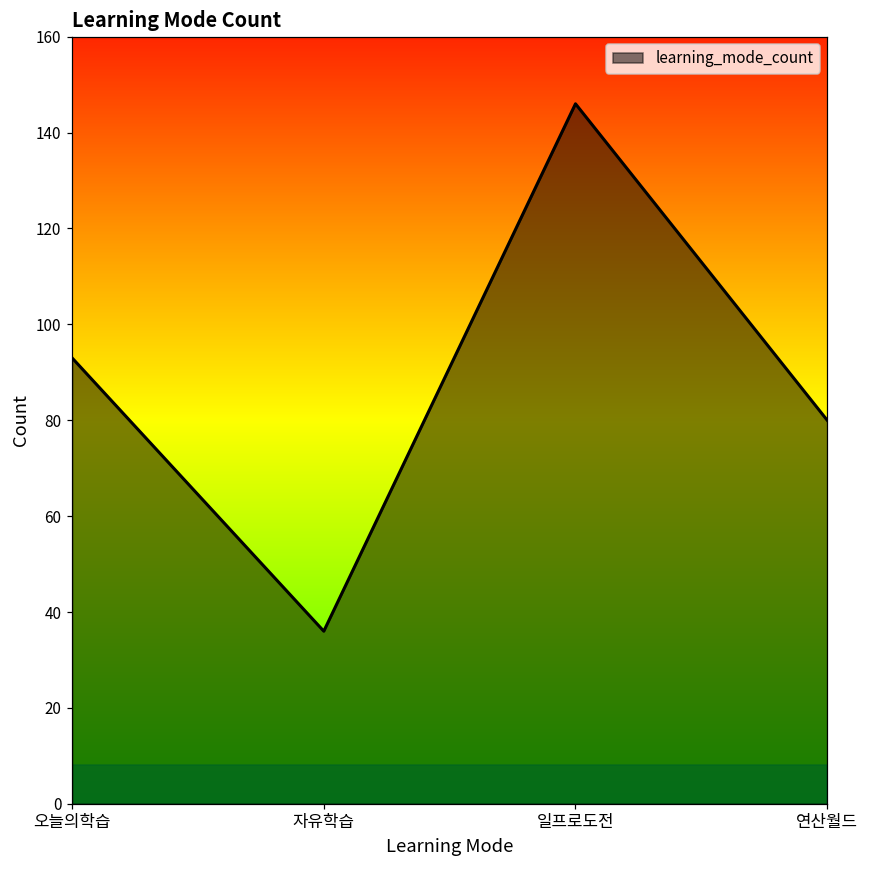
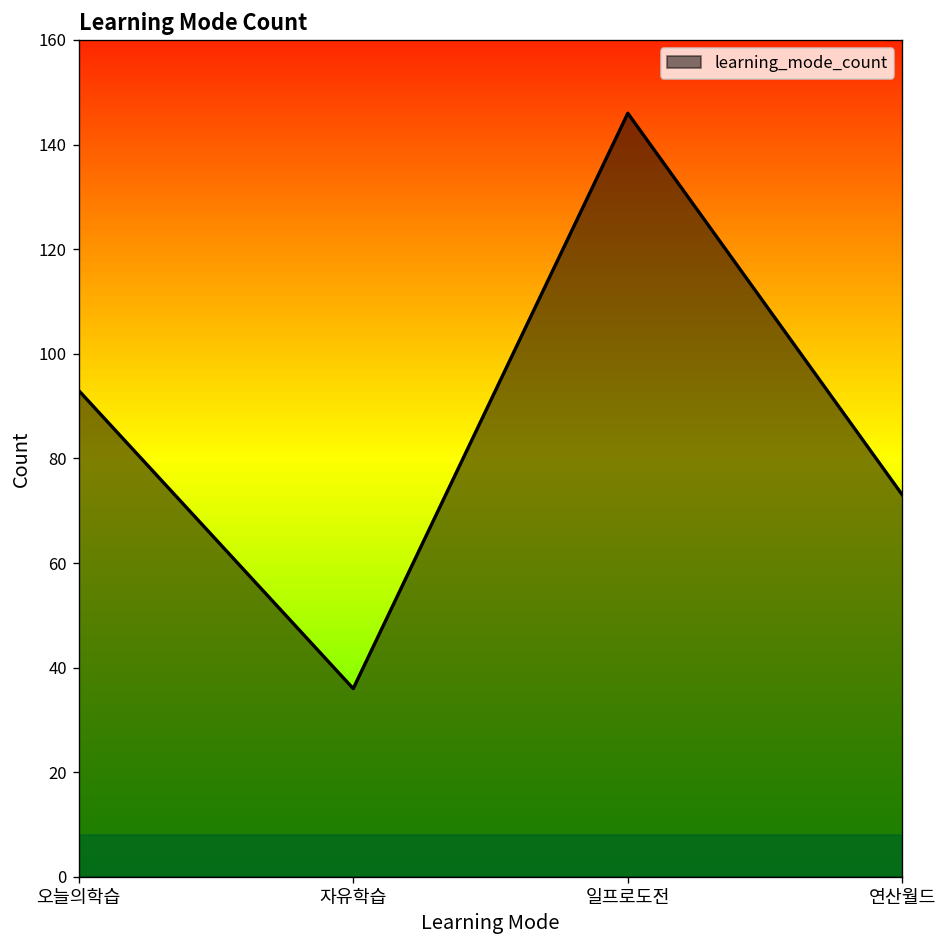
연산월드: 80 -> 73
